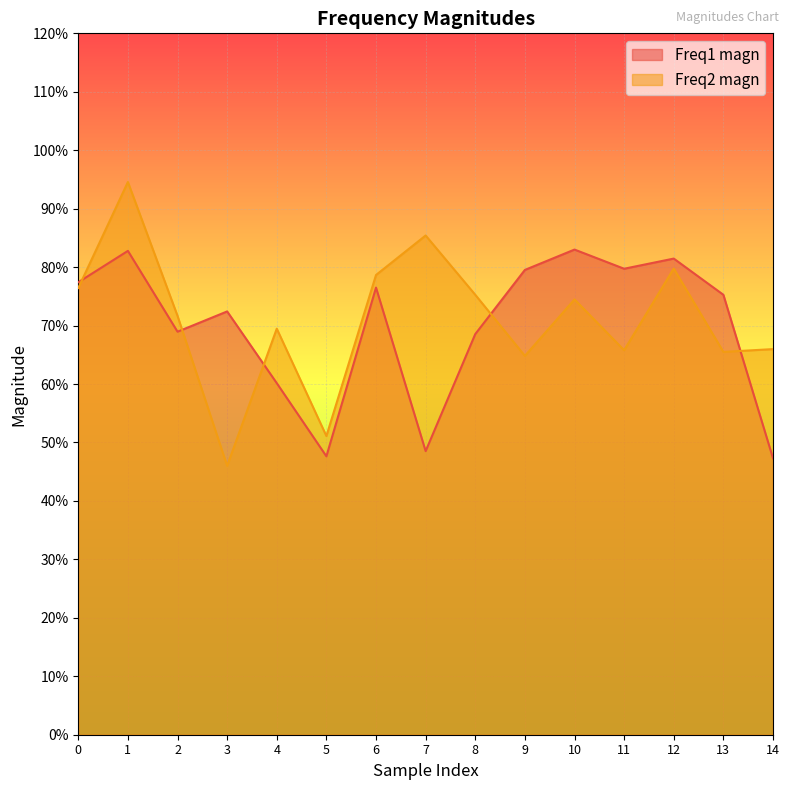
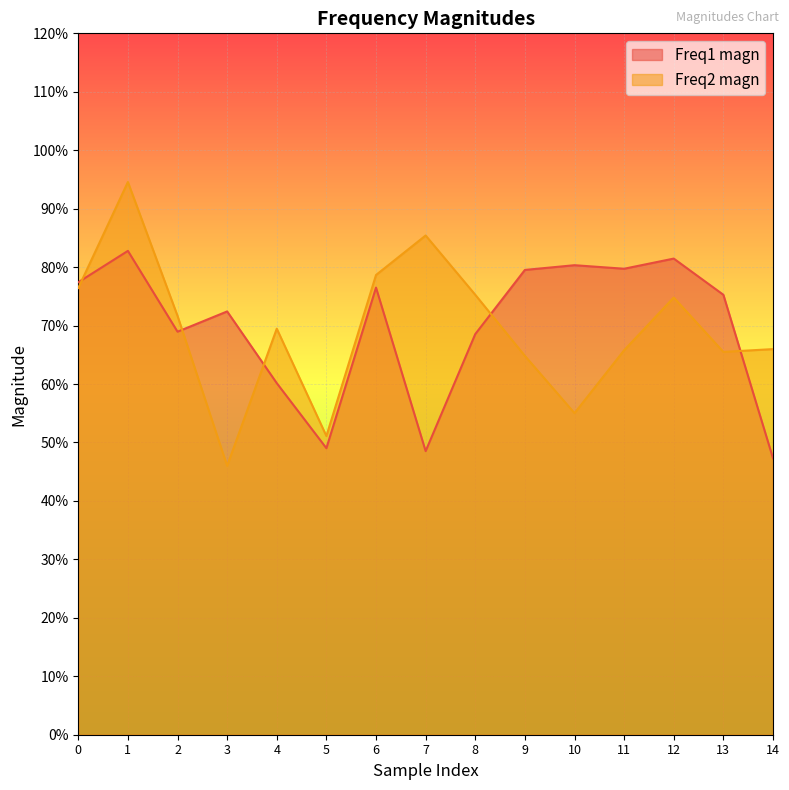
Freq1 magn, 5: 48% -> 49%
Freq1 magn, 10: 83% -> 80%
Freq2 magn, 10: 74% -> 55%
Freq2 magn, 12: 80% -> 75%
